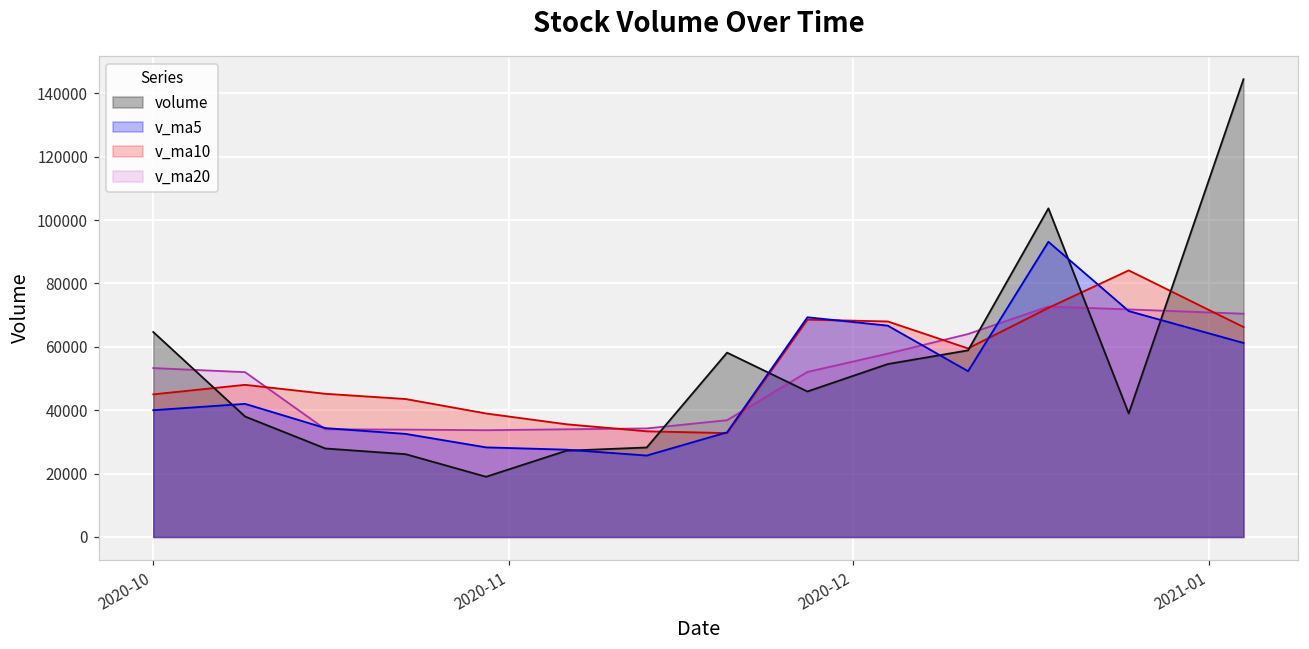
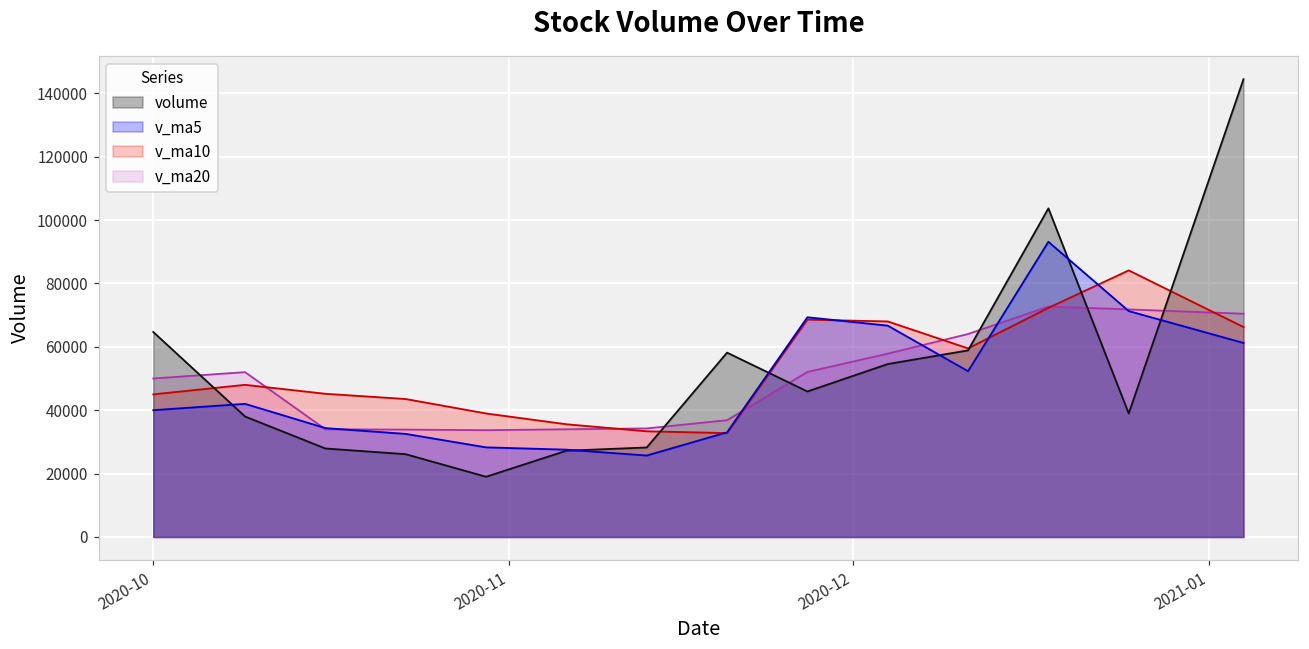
v_ma20, 2020-10: 53000 -> 50000
